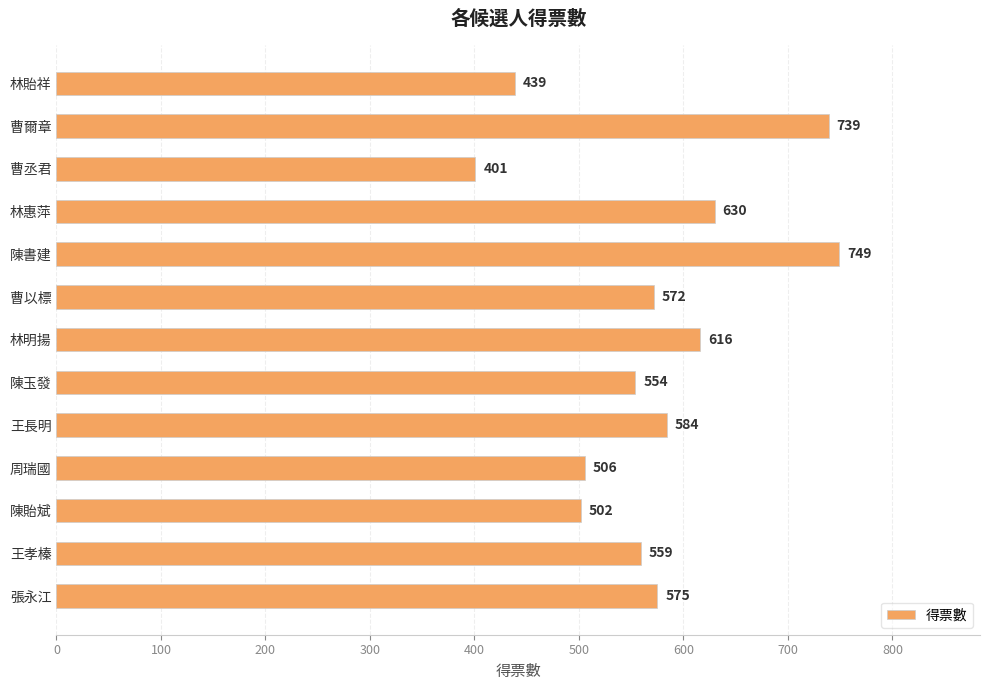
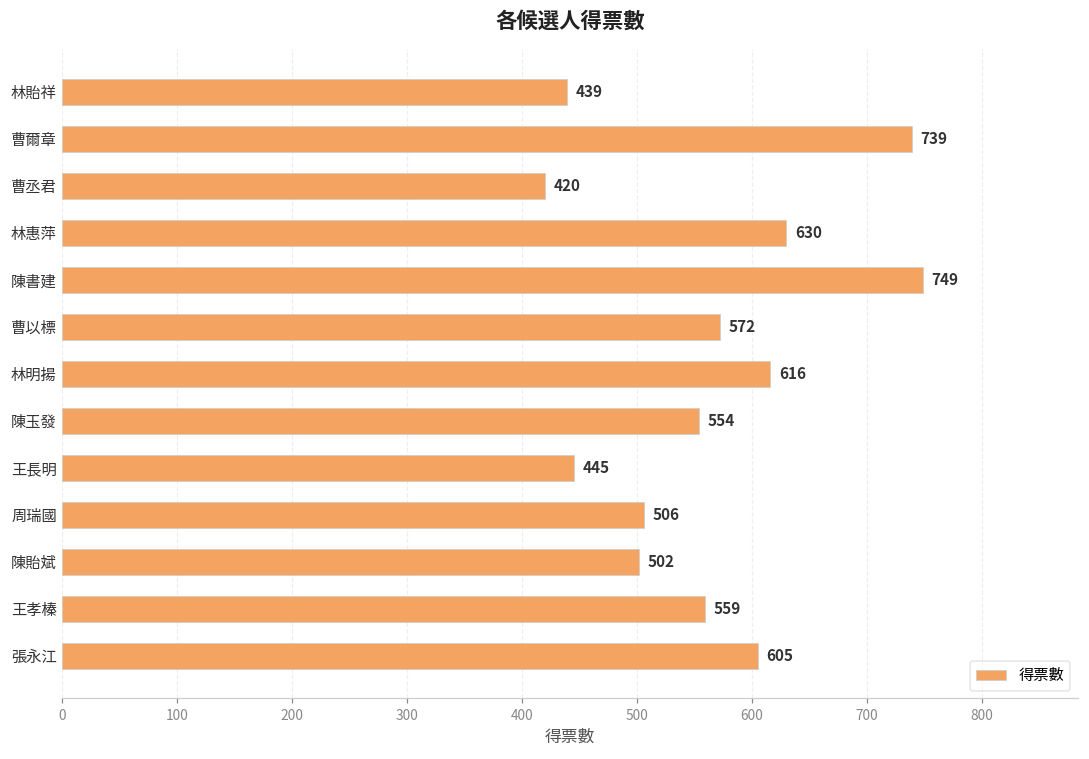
曹丞君: 401 -> 420
王長明: 584 -> 445
張永江: 575 -> 605
